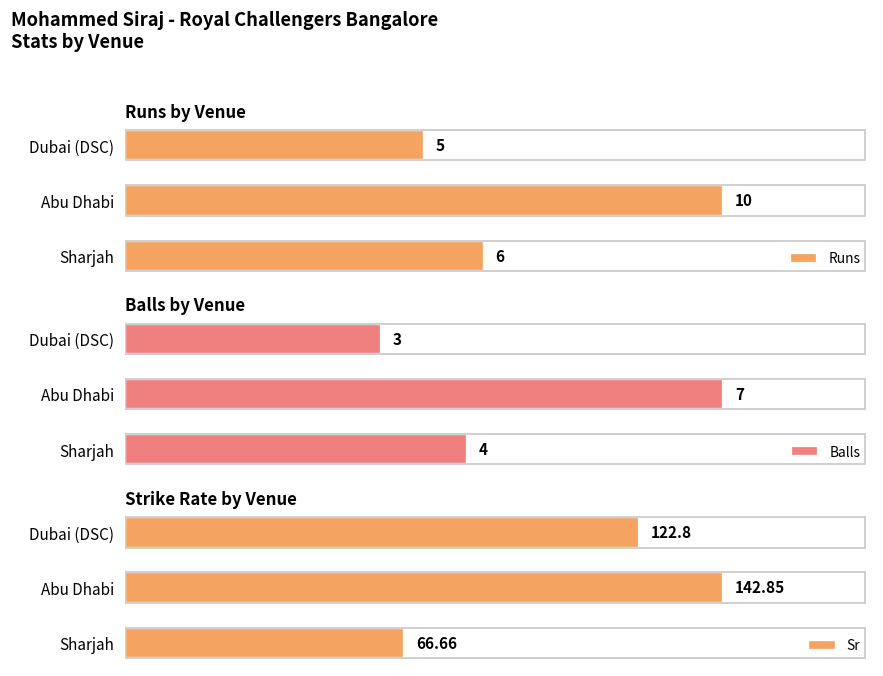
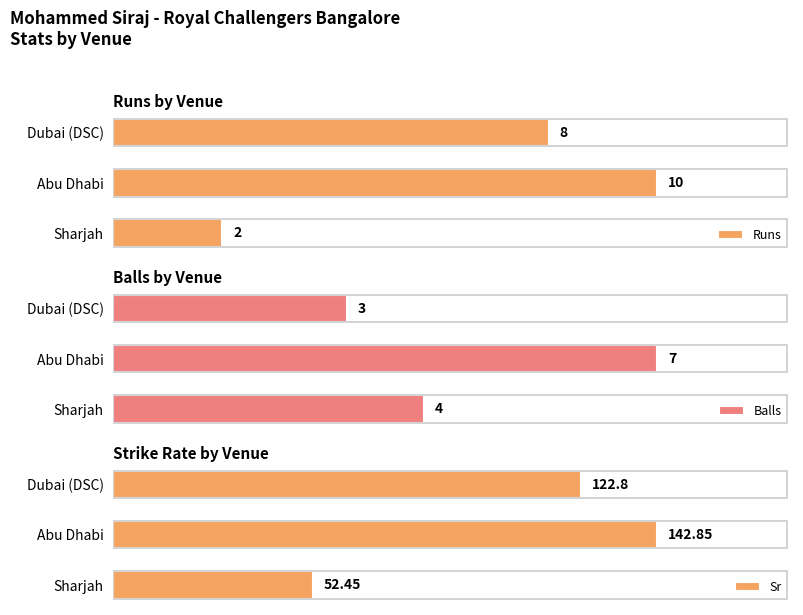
Runs by Venue, Dubai (DSC): 5 -> 8
Runs by Venue, Sharjah: 6 -> 2
Strike Rate by Venue, Sharjah: 66.66 -> 52.45
